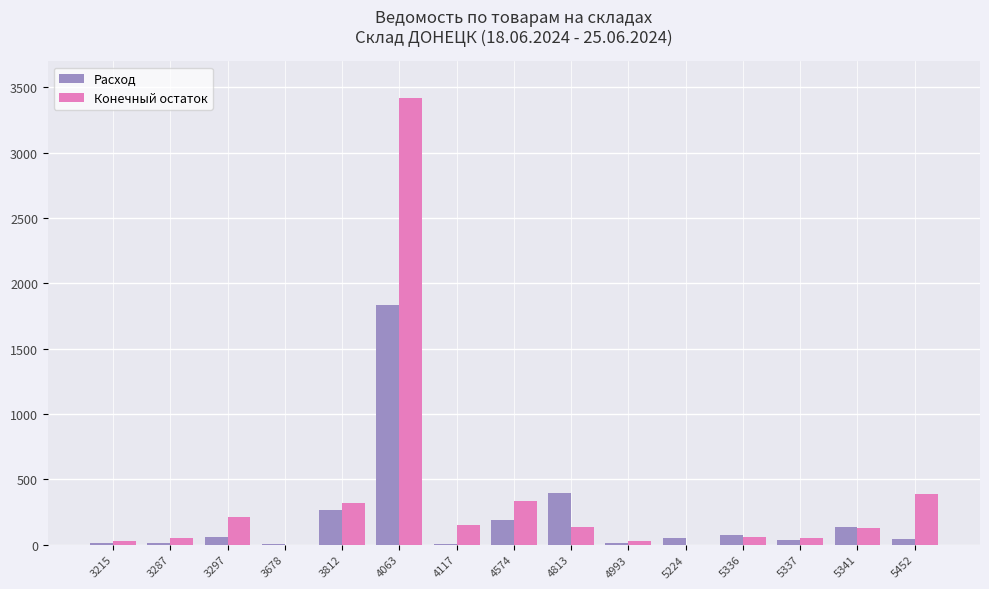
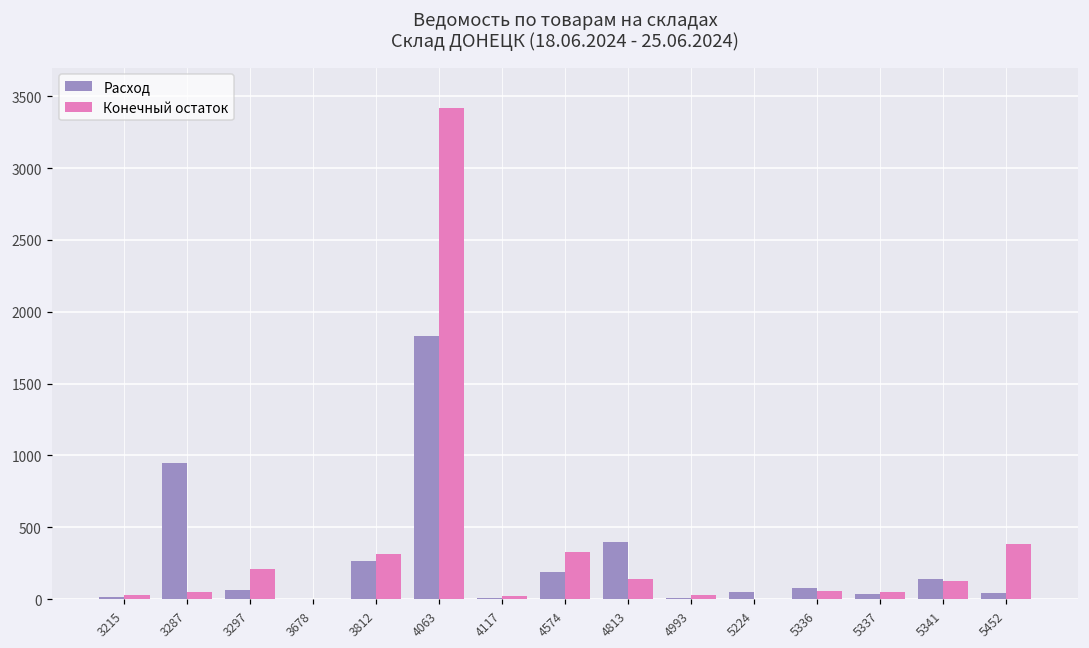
Расход, 3287: 10 -> 950
Конечный остаток, 4117: 150 -> 30
